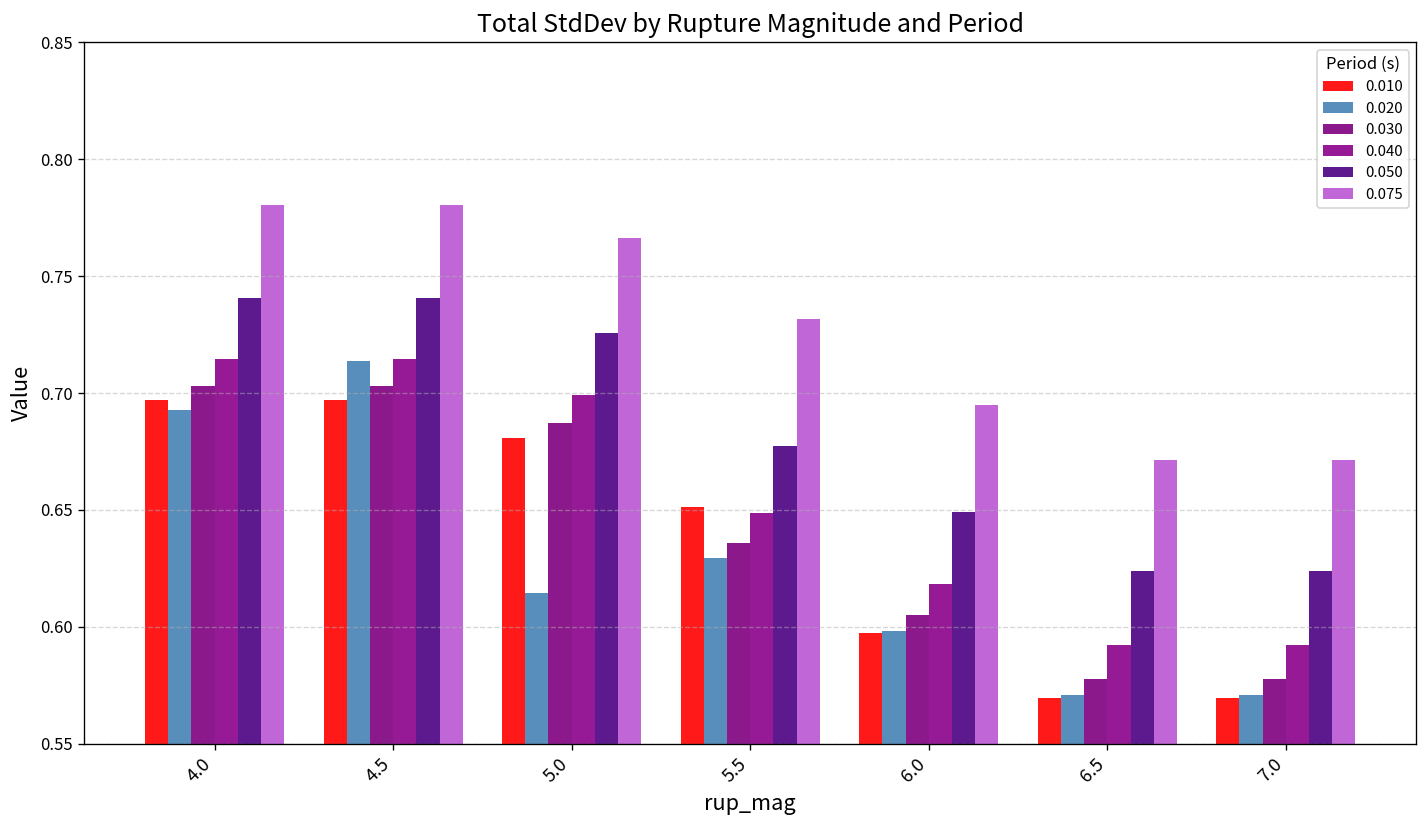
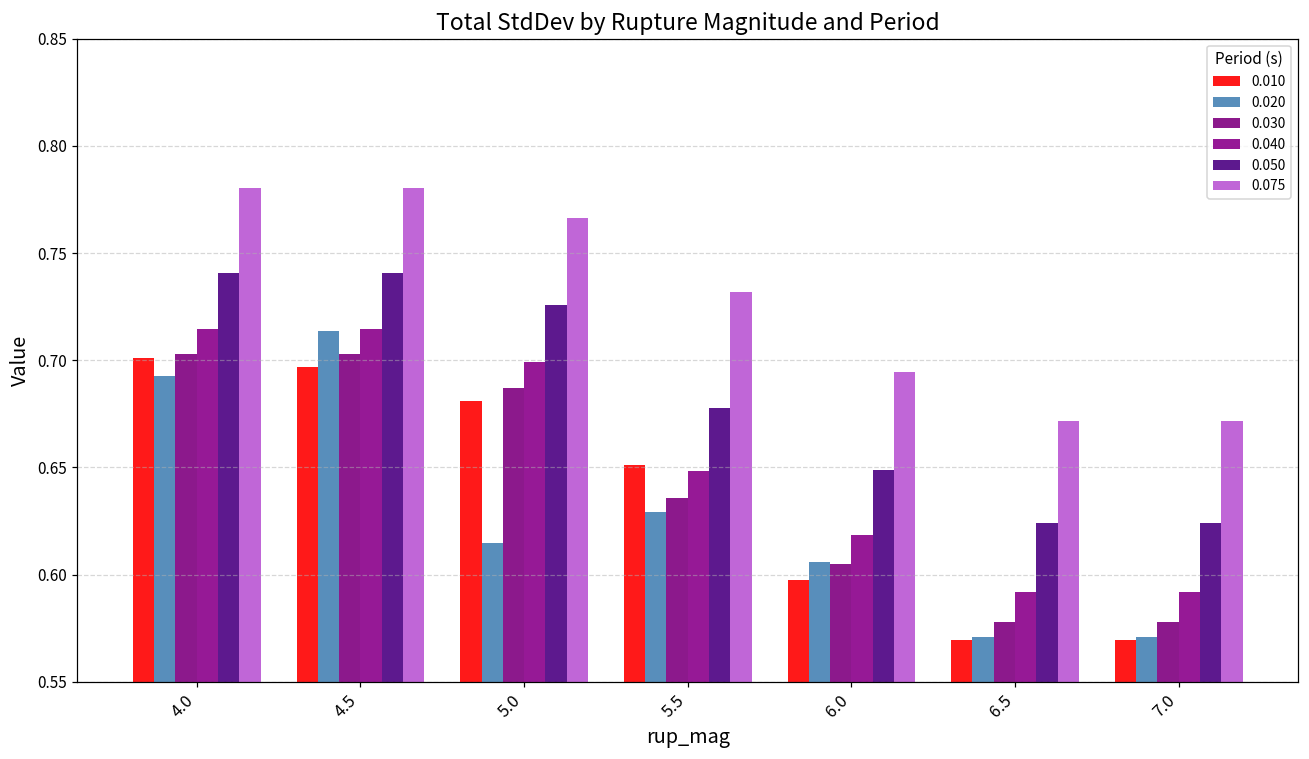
0.010, 4.0: 0.697 -> 0.701
0.020, 6.0: 0.598 -> 0.606
